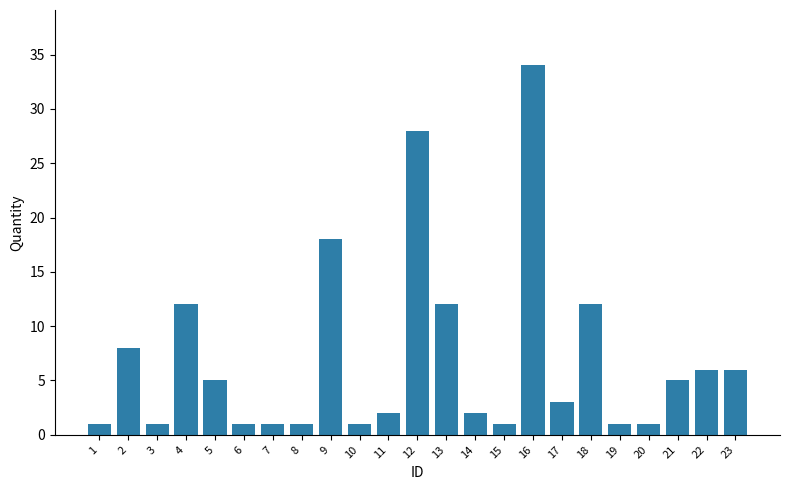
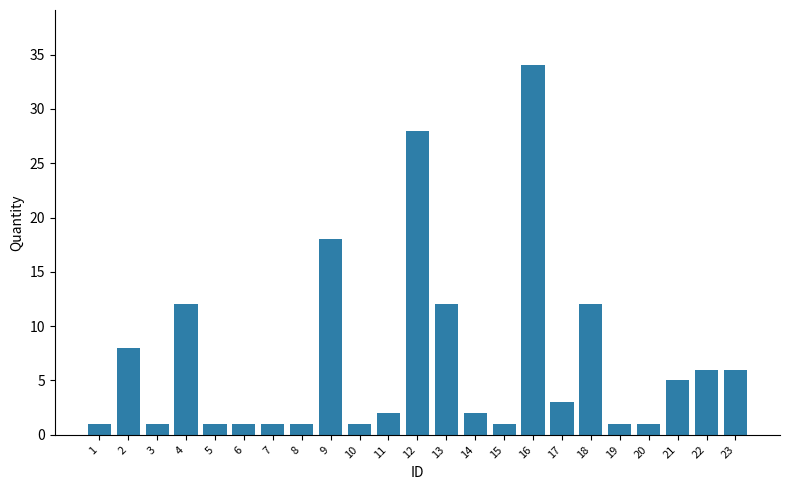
5: 5 -> 1
